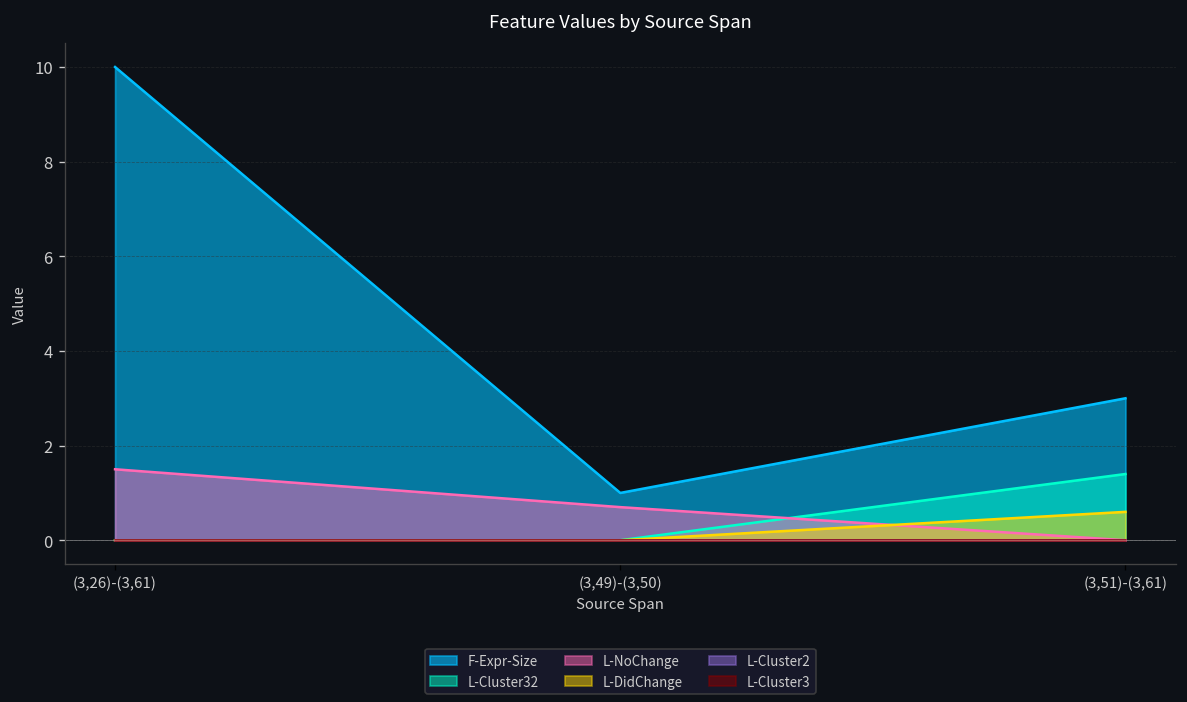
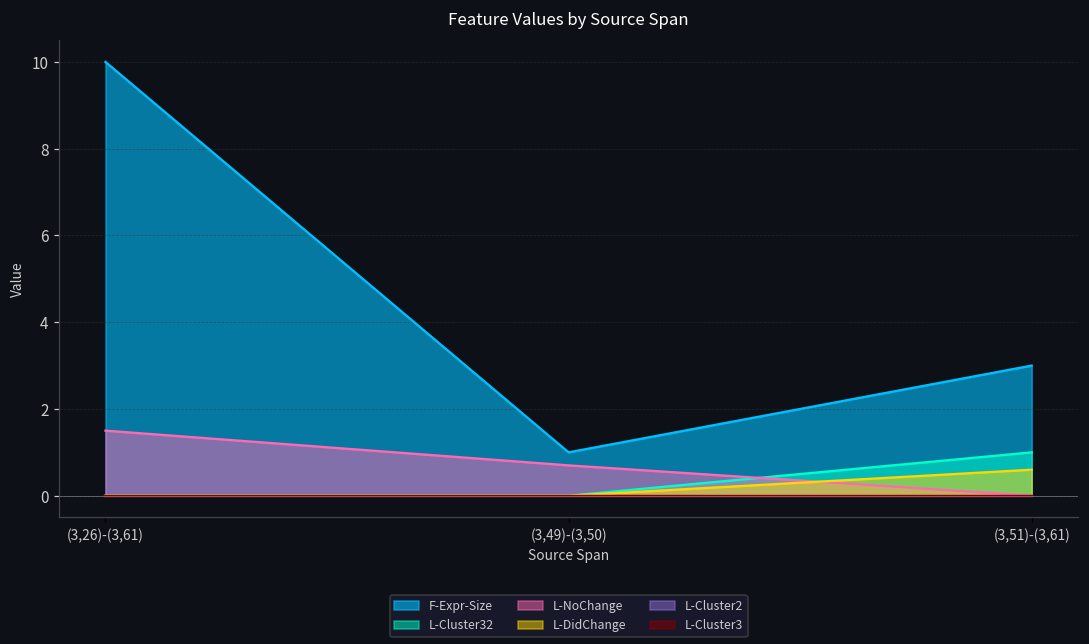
L-Cluster32, (3,51)-(3,61): 1.4 -> 1.0
